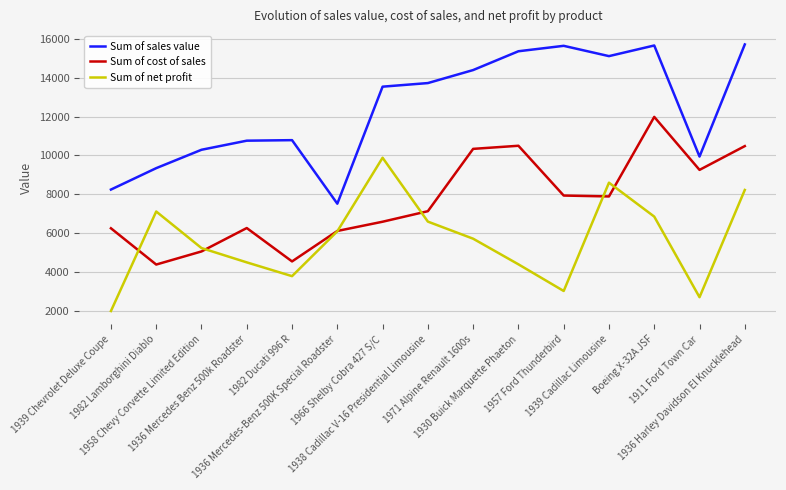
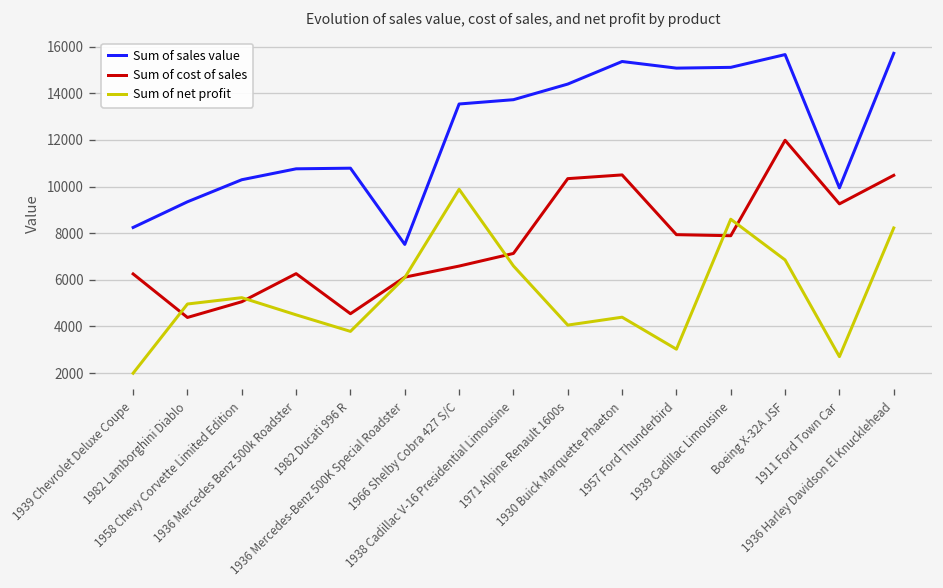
Sum of net profit, 1982 Lamborghini Diablo: 7100 -> 5000
Sum of net profit, 1971 Alpine Renault 1600s: 5700 -> 4100
Sum of sales value, 1957 Ford Thunderbird: 15600 -> 15100
